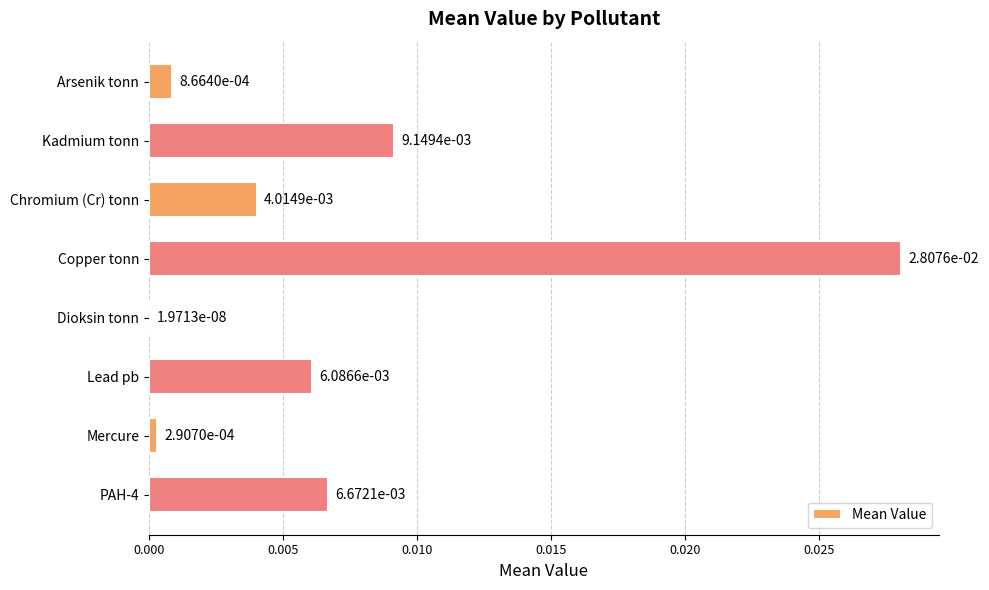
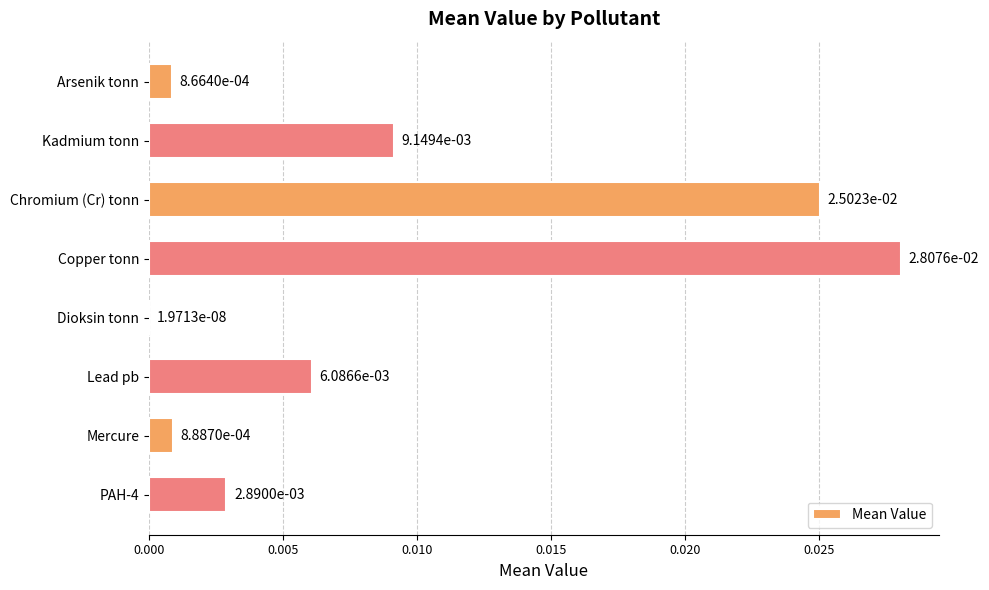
Chromium (Cr) tonn: 4.0149e-03 -> 2.5023e-02
Mercure: 2.9070e-04 -> 8.8870e-04
PAH-4: 6.6721e-03 -> 2.8900e-03
